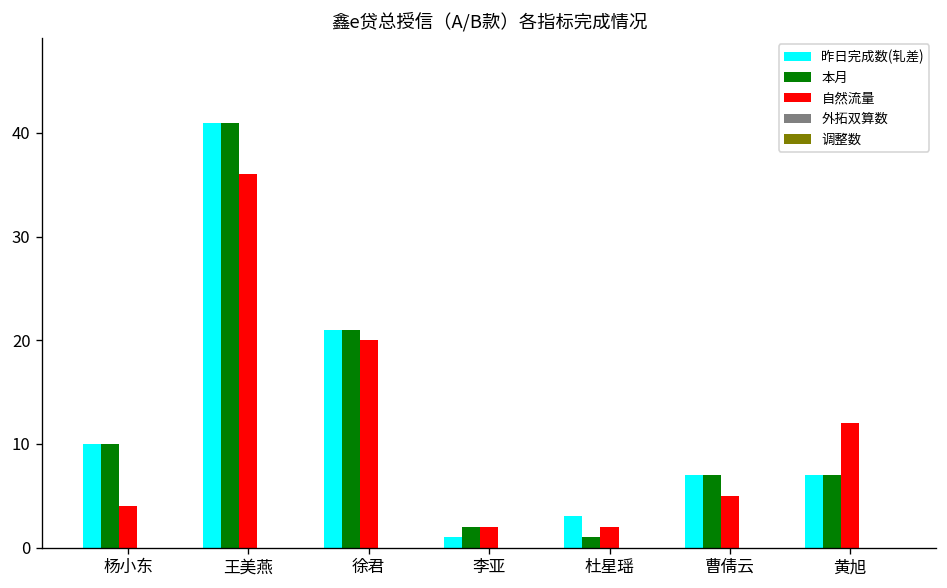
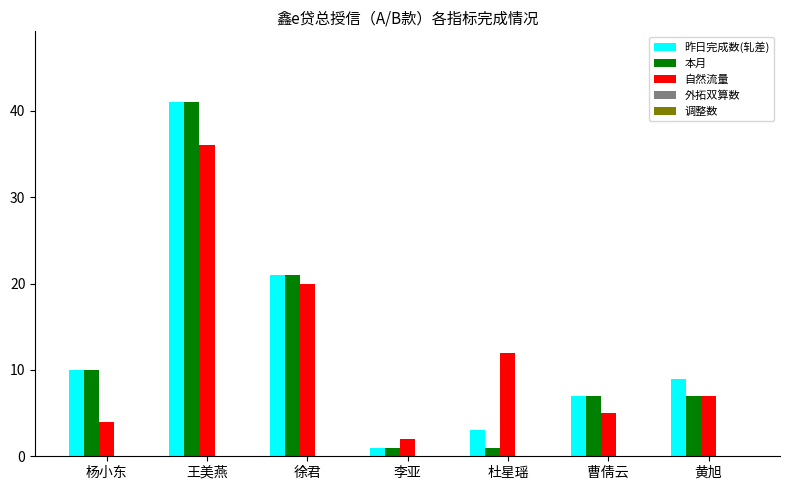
本月, 李亚: 2 -> 1
自然流量, 杜星瑶: 2 -> 12
昨日完成数(轧差), 黄旭: 7 -> 9
自然流量, 黄旭: 12 -> 7
